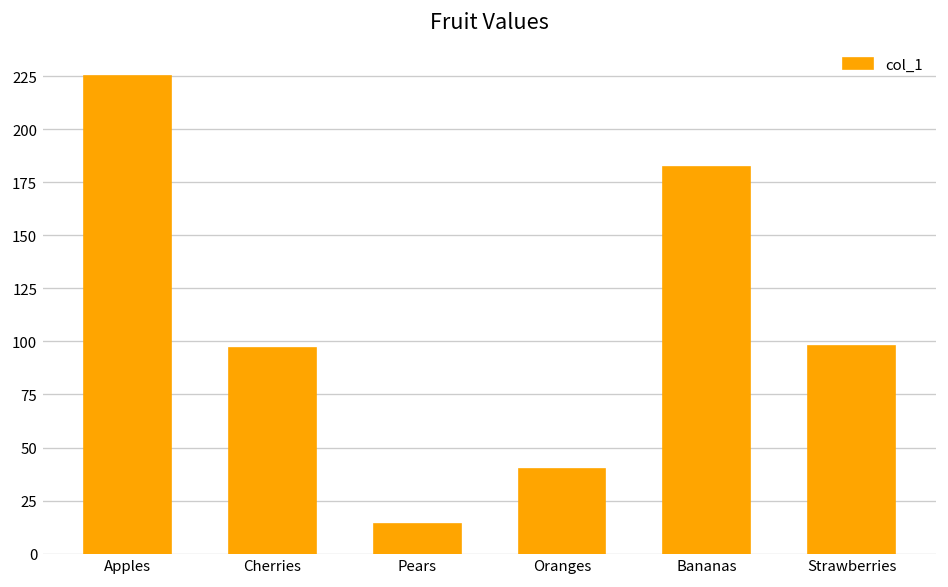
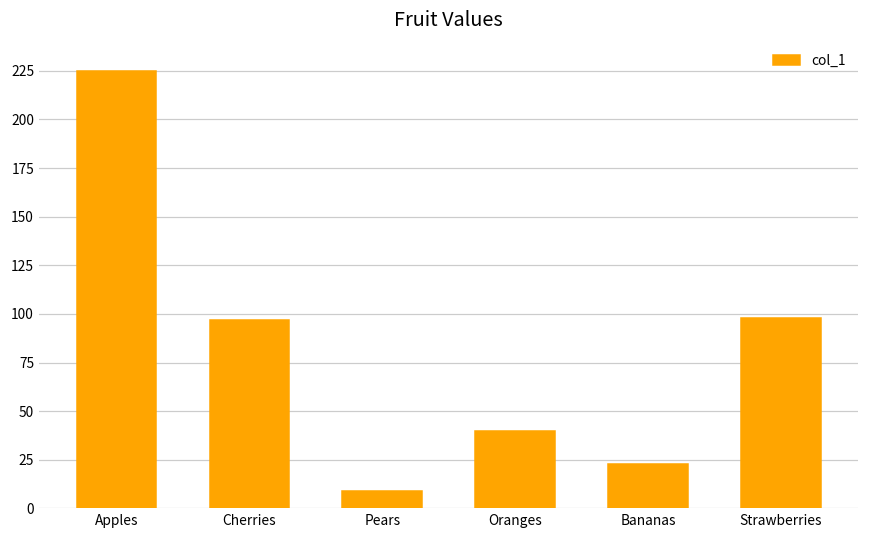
Pears: 14 -> 9
Bananas: 182 -> 23
